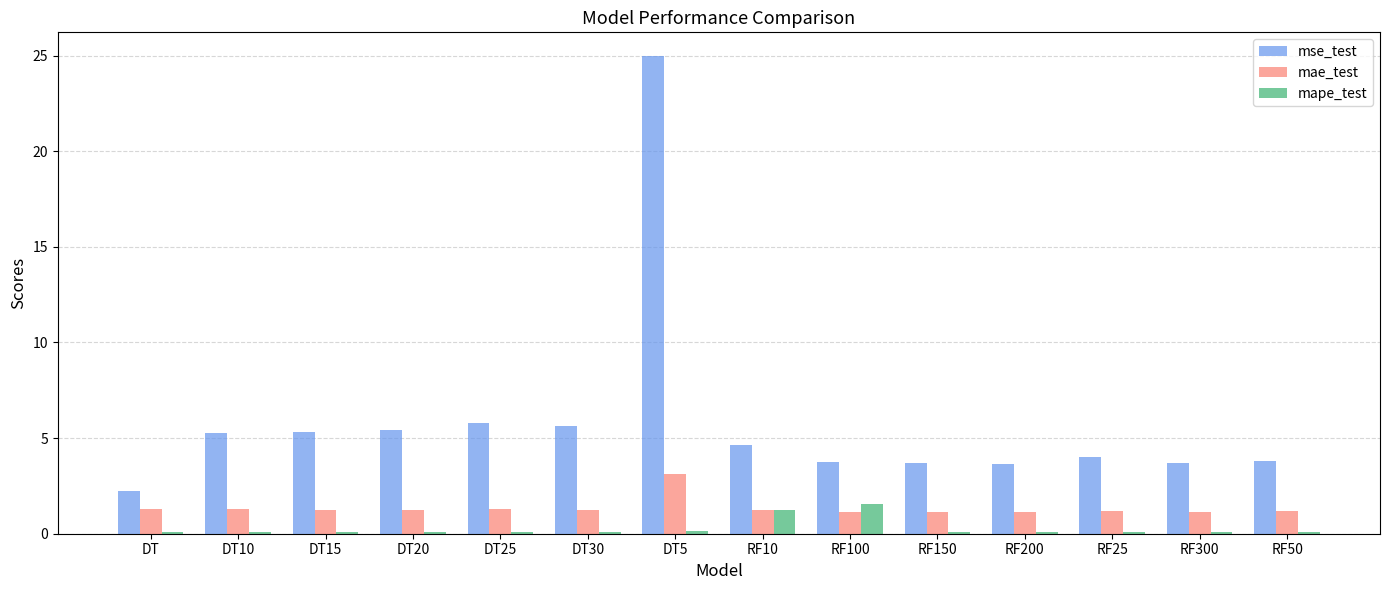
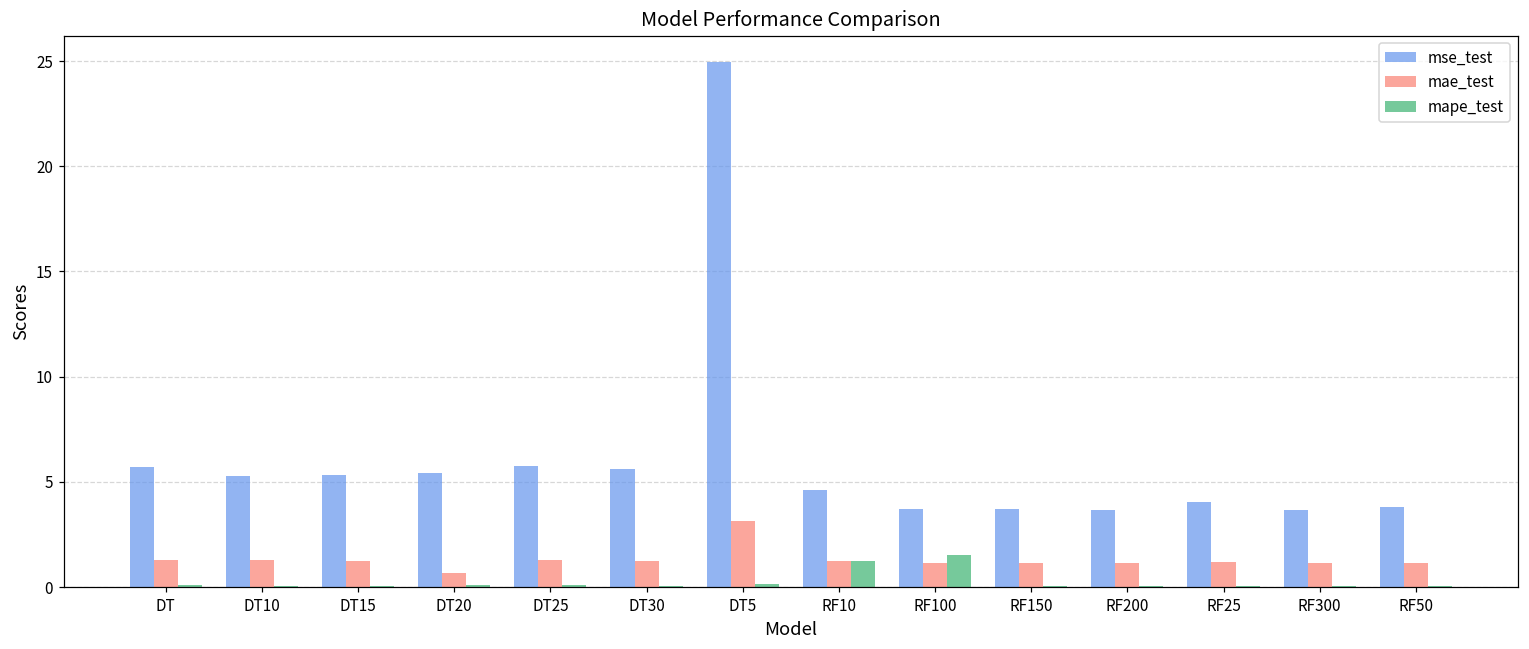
mse_test, DT: 2.2 -> 5.7
mae_test, DT20: 1.2 -> 0.7
